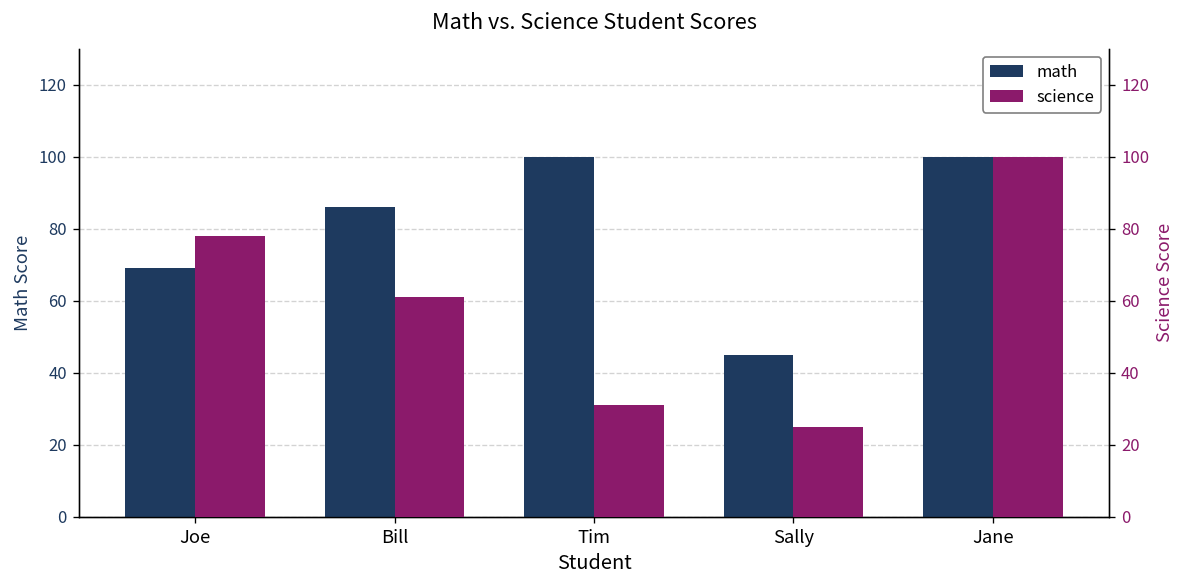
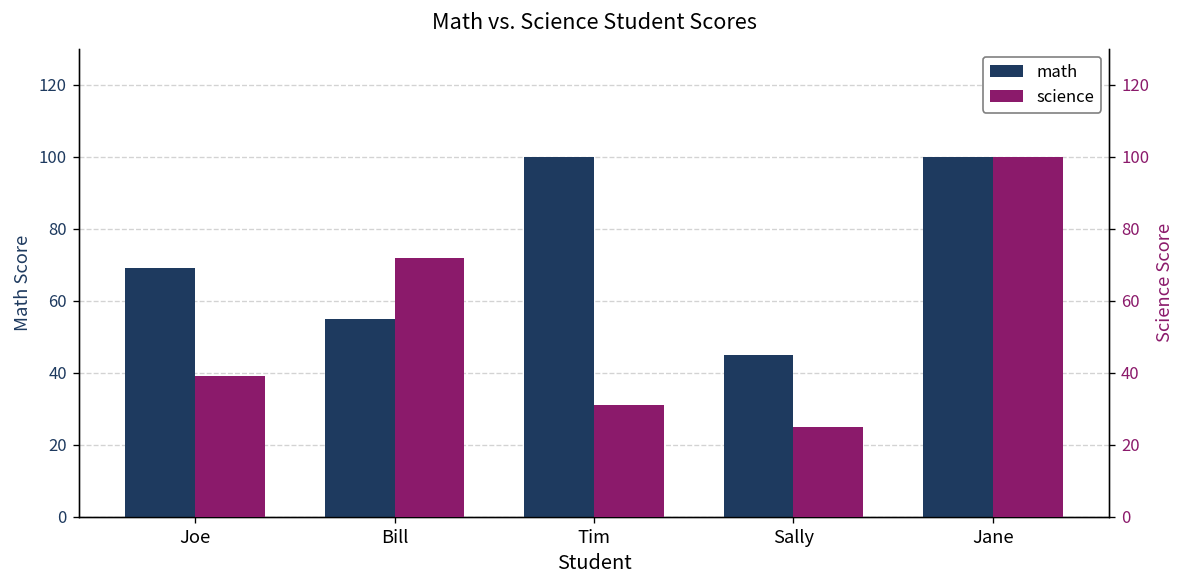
math, Bill: 86 -> 55
science, Joe: 78 -> 39
science, Bill: 61 -> 72
